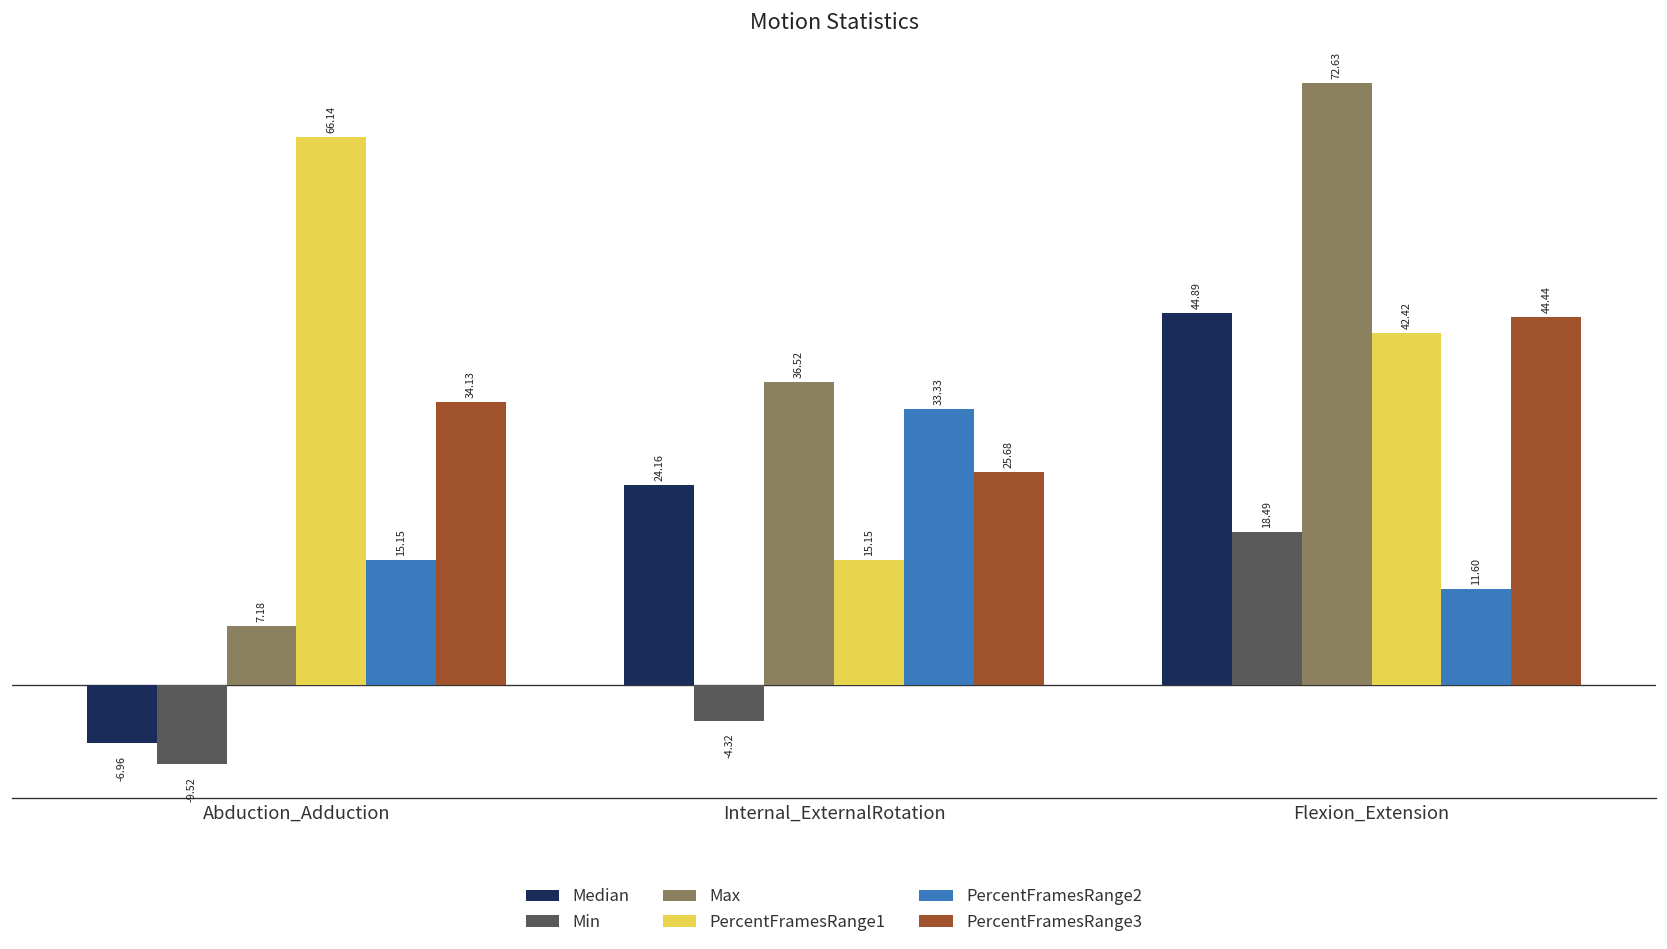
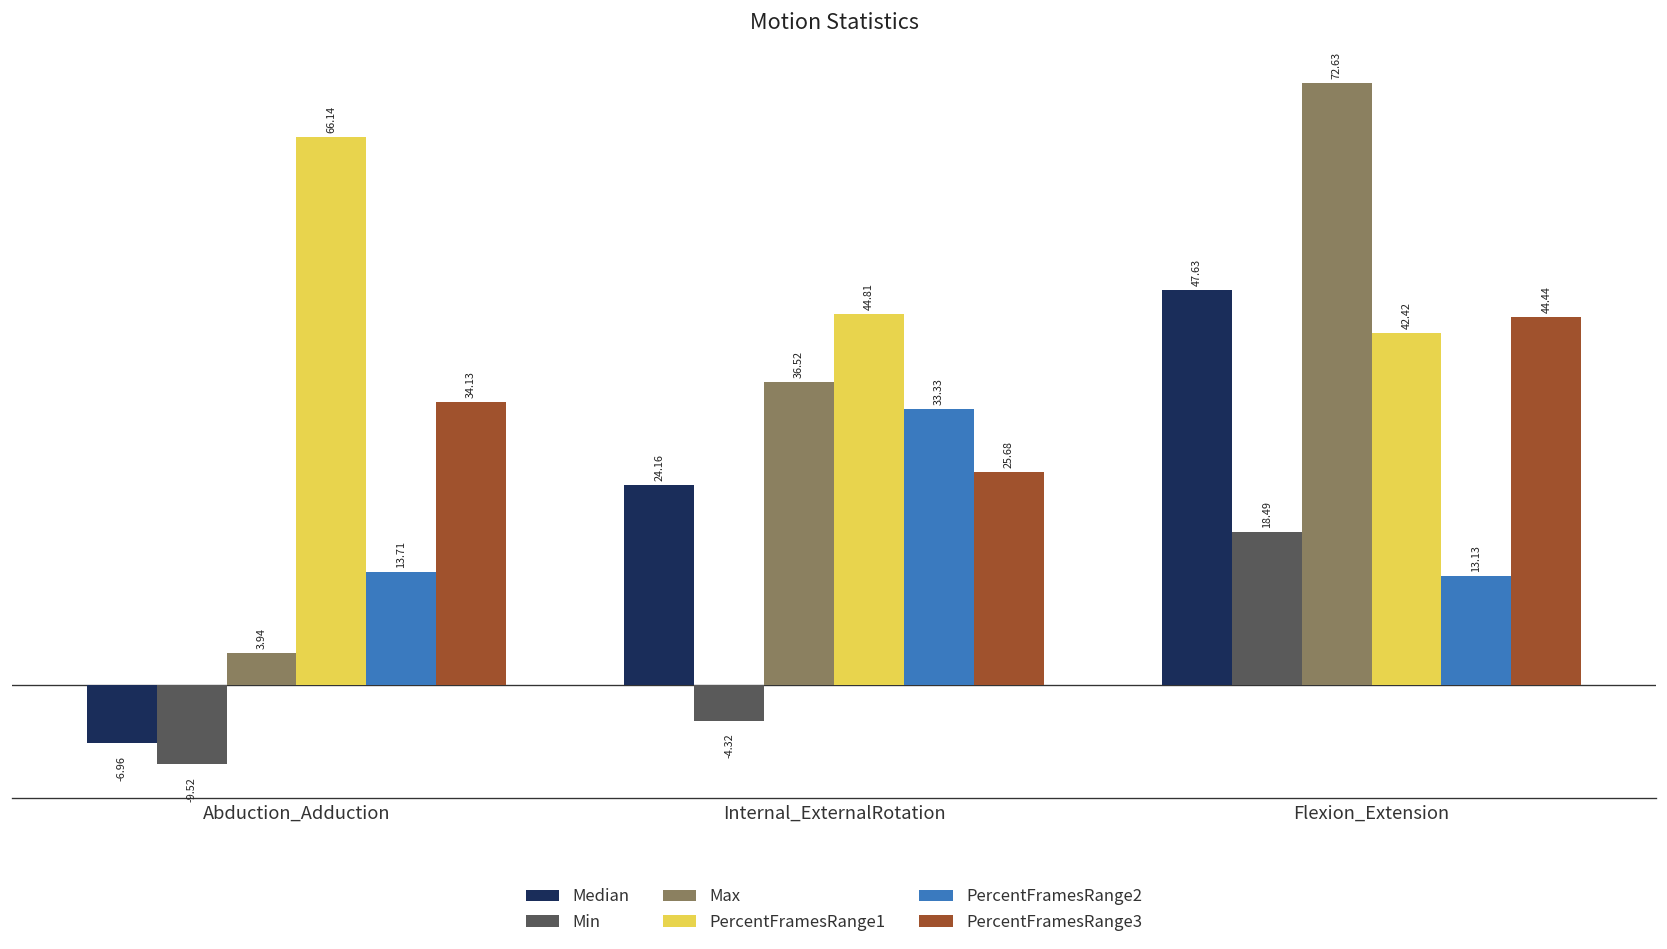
Max, Abduction_Adduction: 7.18 -> 3.94
PercentFramesRange2, Abduction_Adduction: 15.15 -> 13.71
PercentFramesRange1, Internal_ExternalRotation: 15.15 -> 44.81
Median, Flexion_Extension: 44.89 -> 47.63
PercentFramesRange2, Flexion_Extension: 11.60 -> 13.13
